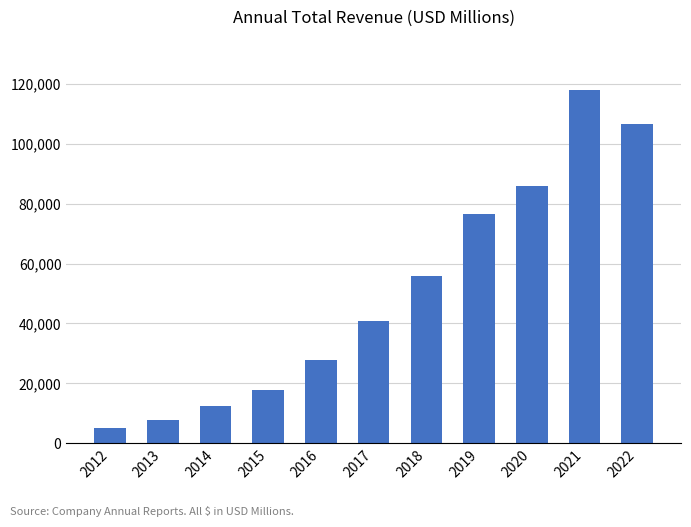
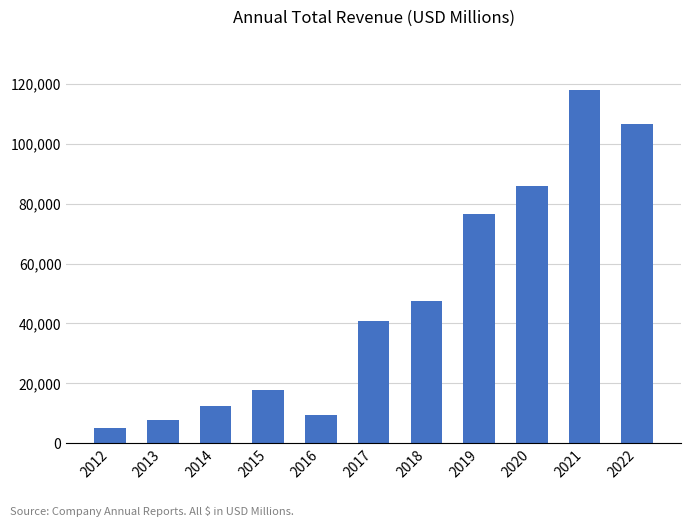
2016: 28,000 -> 9,000
2018: 56,000 -> 47,000
